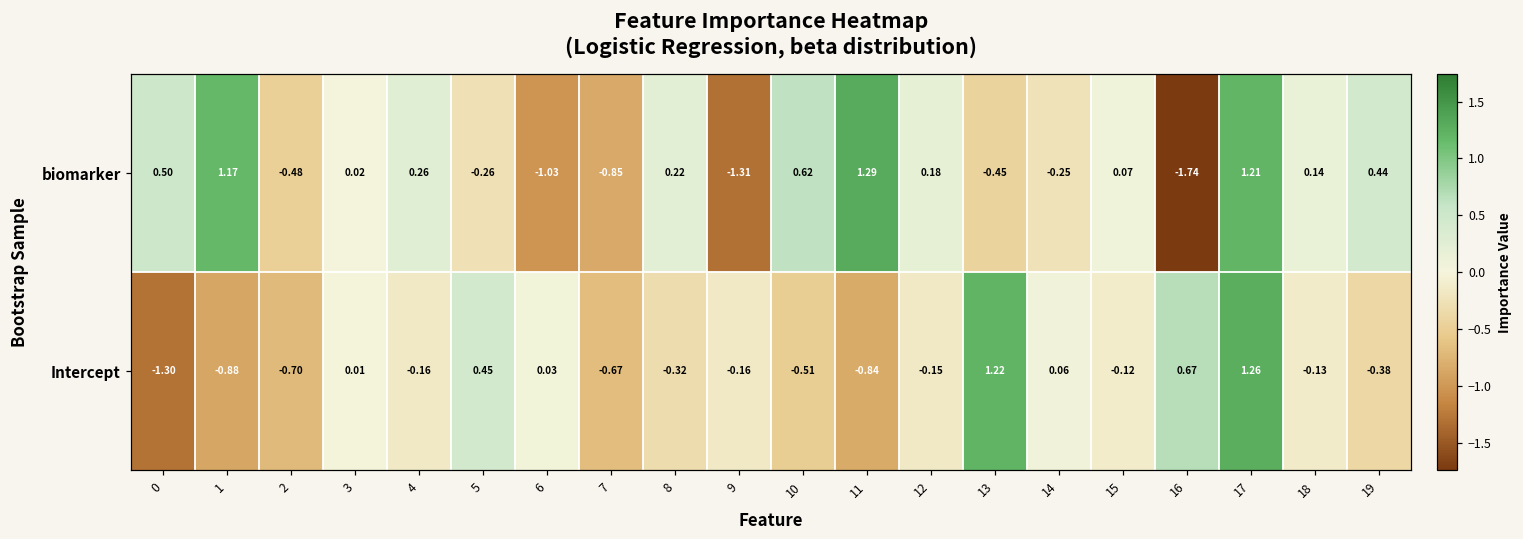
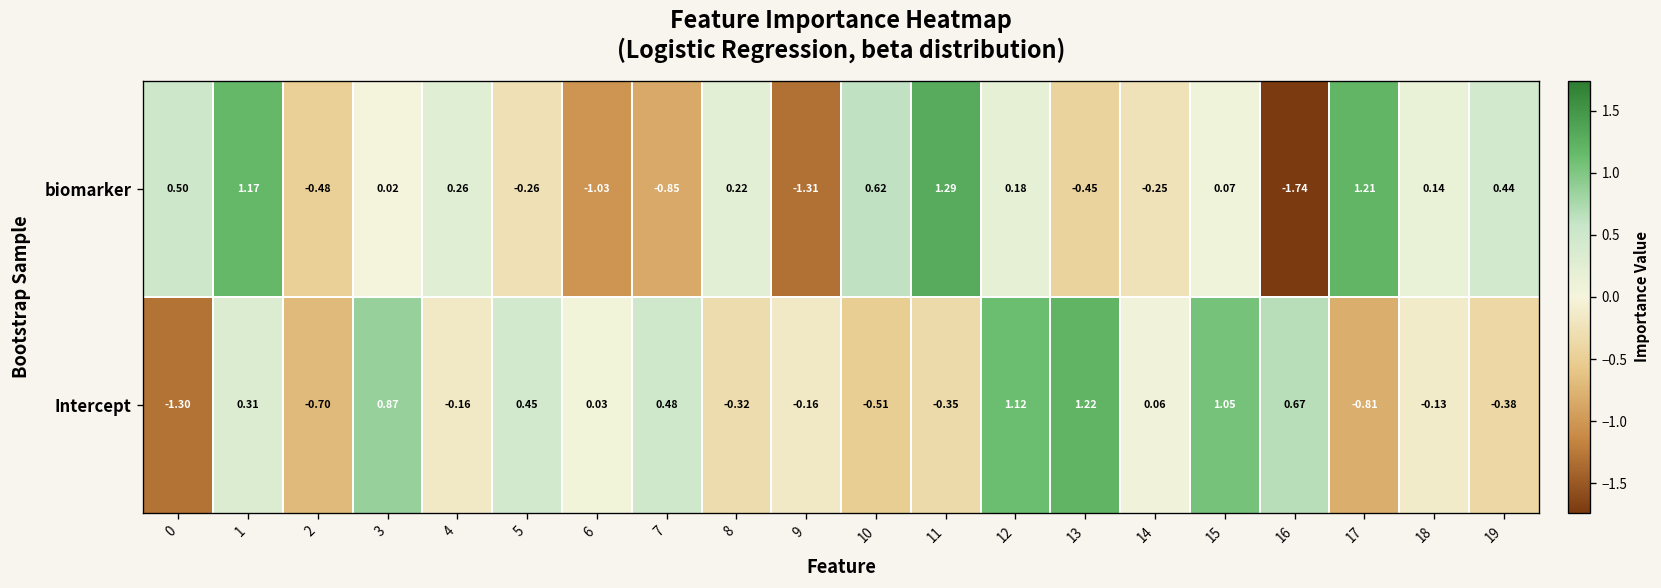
Intercept, 1: -0.88 -> 0.31
Intercept, 3: 0.01 -> 0.87
Intercept, 7: -0.67 -> 0.48
Intercept, 11: -0.84 -> -0.35
Intercept, 12: -0.15 -> 1.12
Intercept, 15: -0.12 -> 1.05
Intercept, 17: 1.26 -> -0.81
